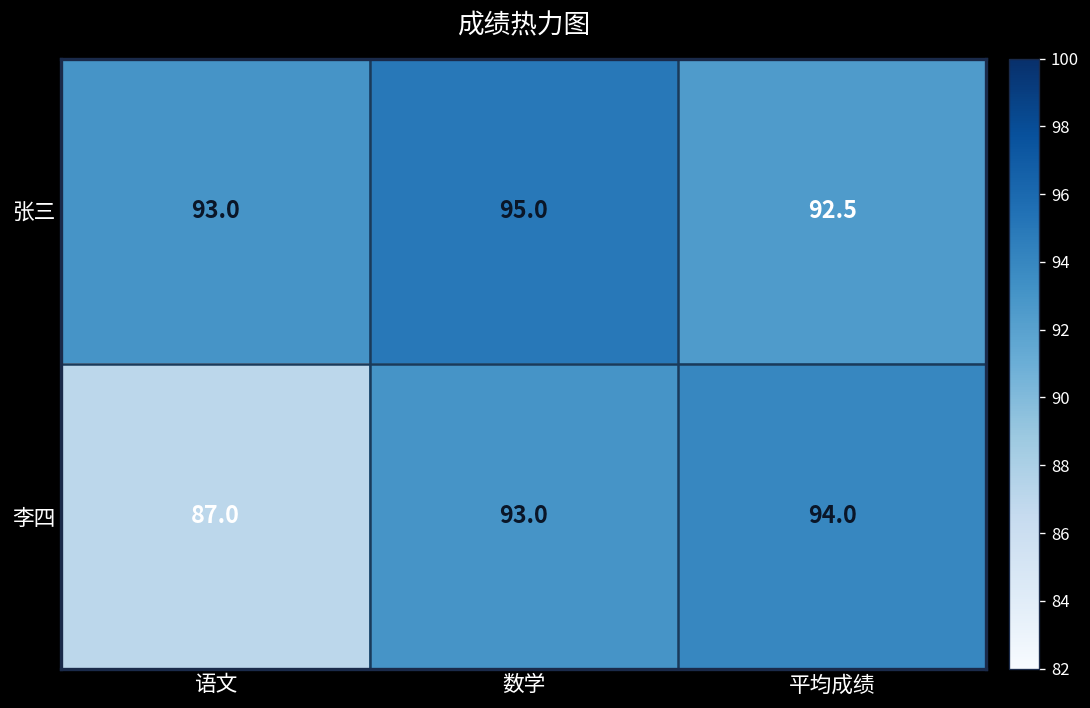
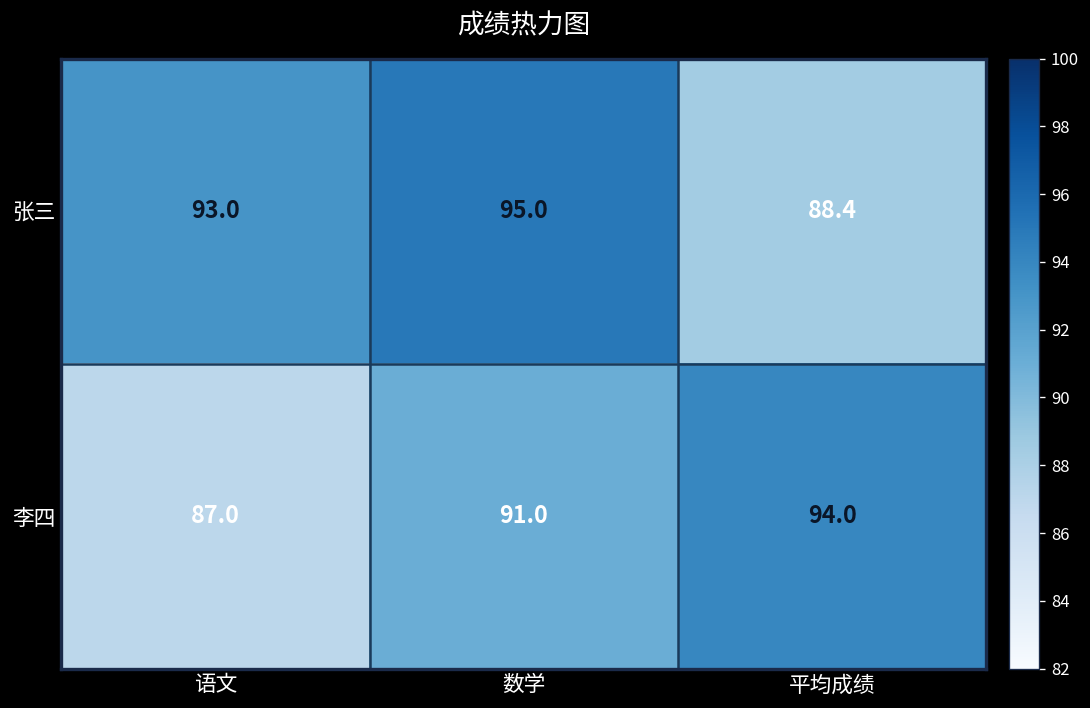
张三, 平均成绩: 92.5 -> 88.4
李四, 数学: 93.0 -> 91.0
